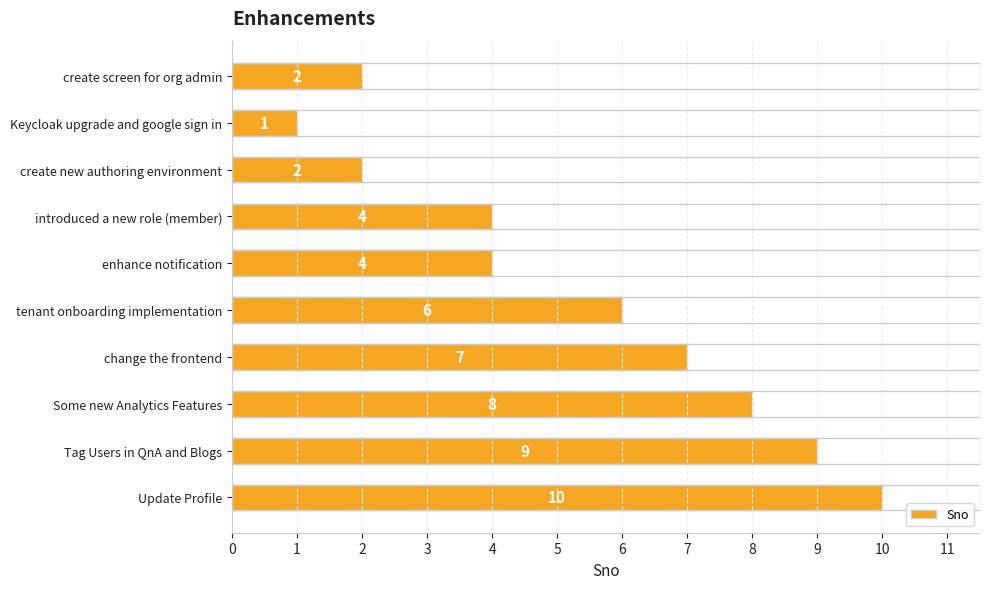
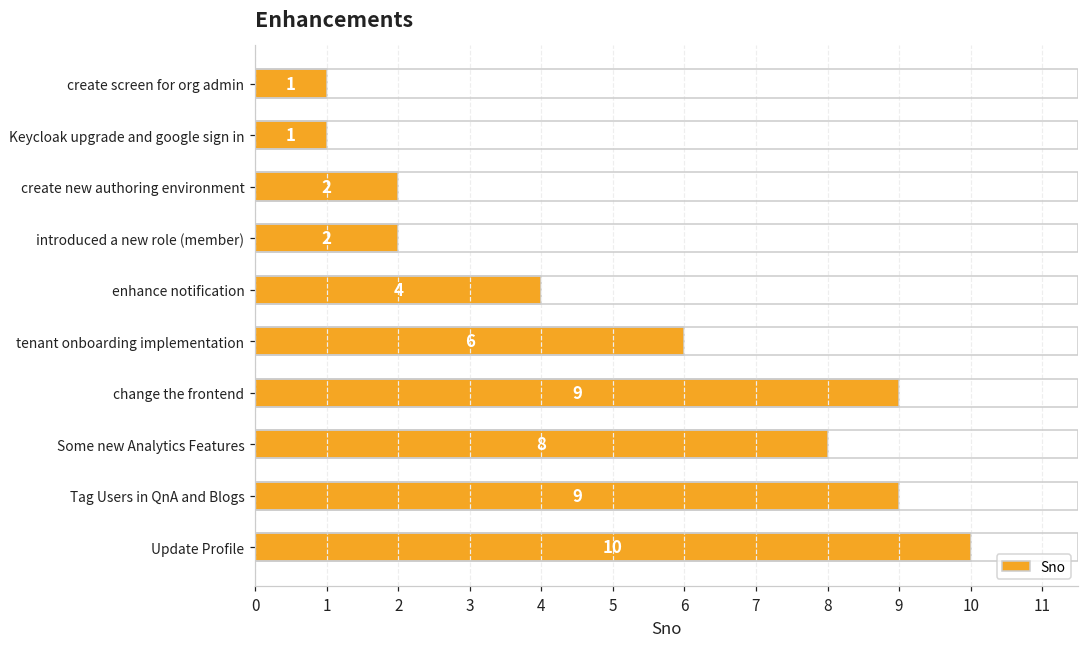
create screen for org admin: 2 -> 1
introduced a new role (member): 4 -> 2
change the frontend: 7 -> 9
